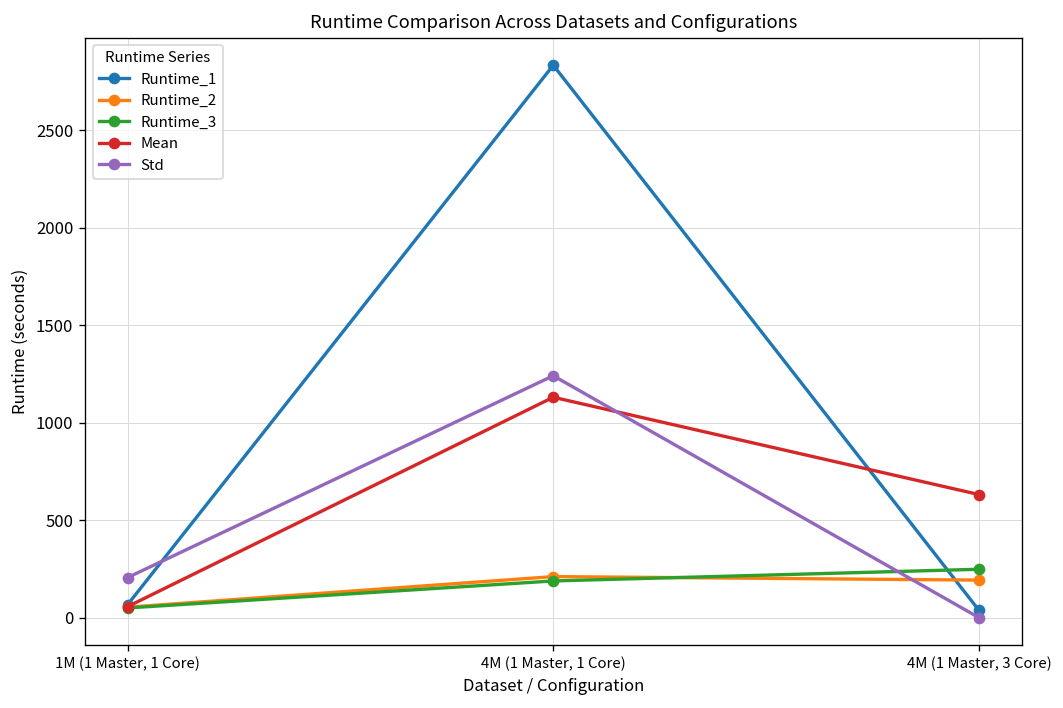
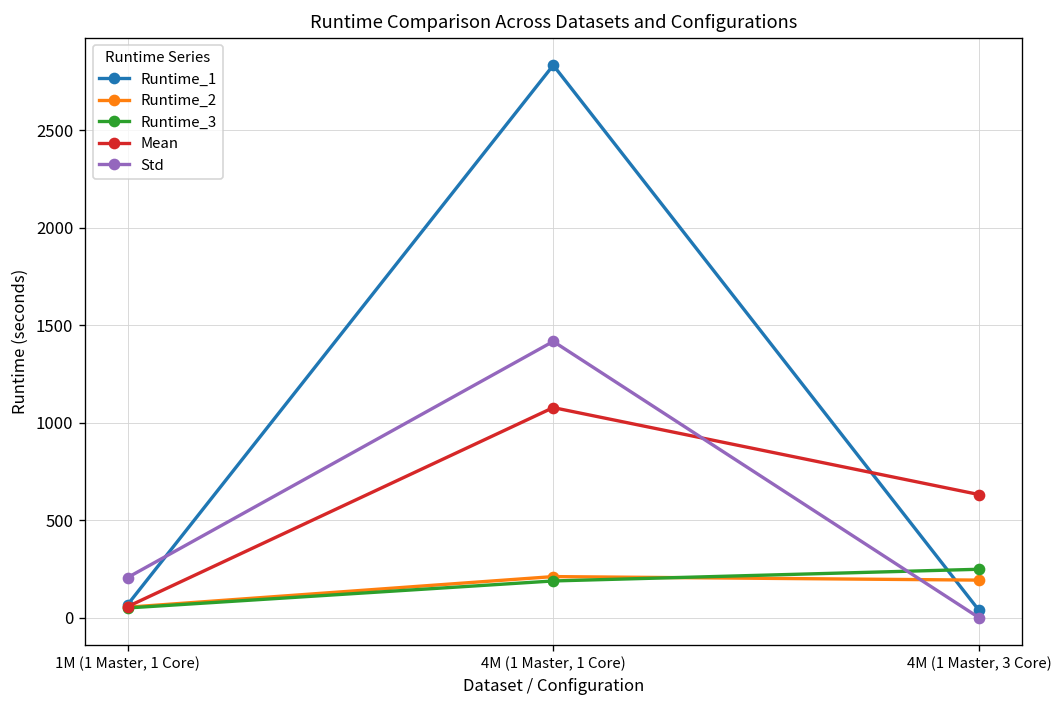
Mean, 4M (1 Master, 1 Core): 1130 -> 1080
Std, 4M (1 Master, 1 Core): 1240 -> 1420
